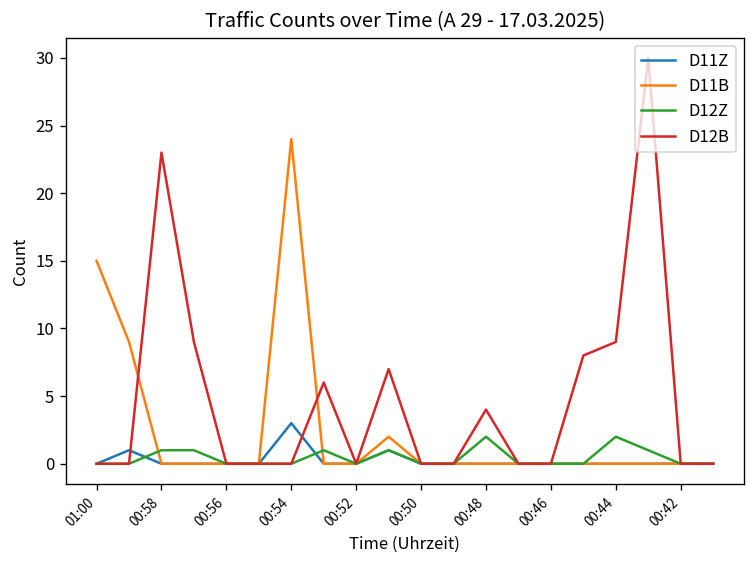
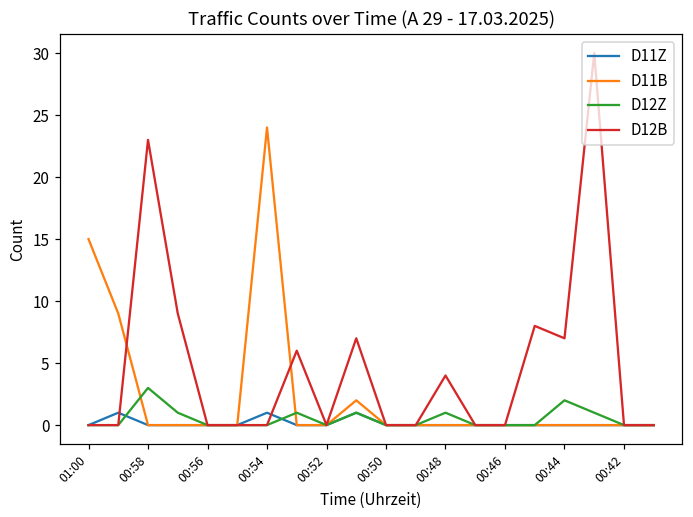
D12Z, 00:58: 1 -> 3
D11Z, 00:54: 3 -> 1
D12Z, 00:48: 2 -> 1
D12B, 00:44: 9 -> 7
